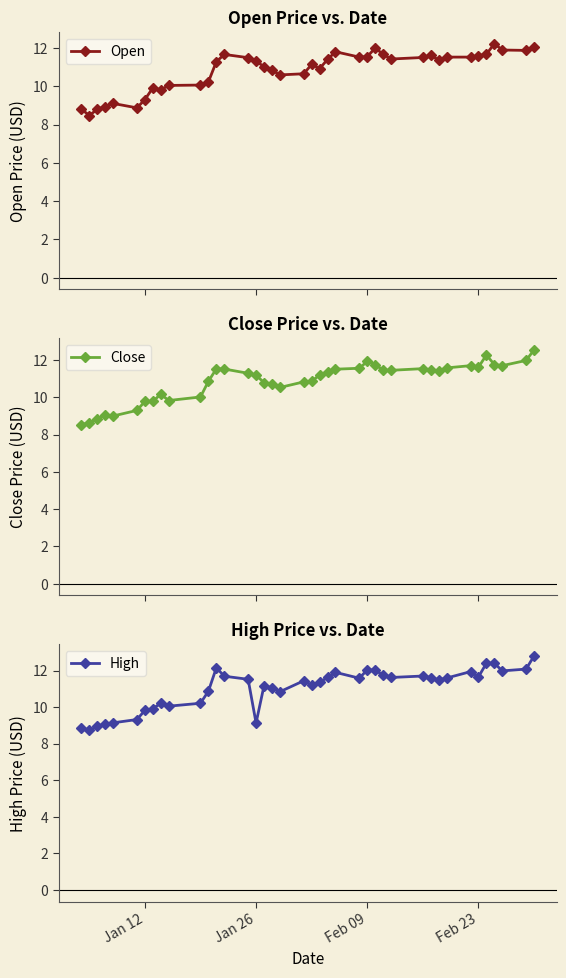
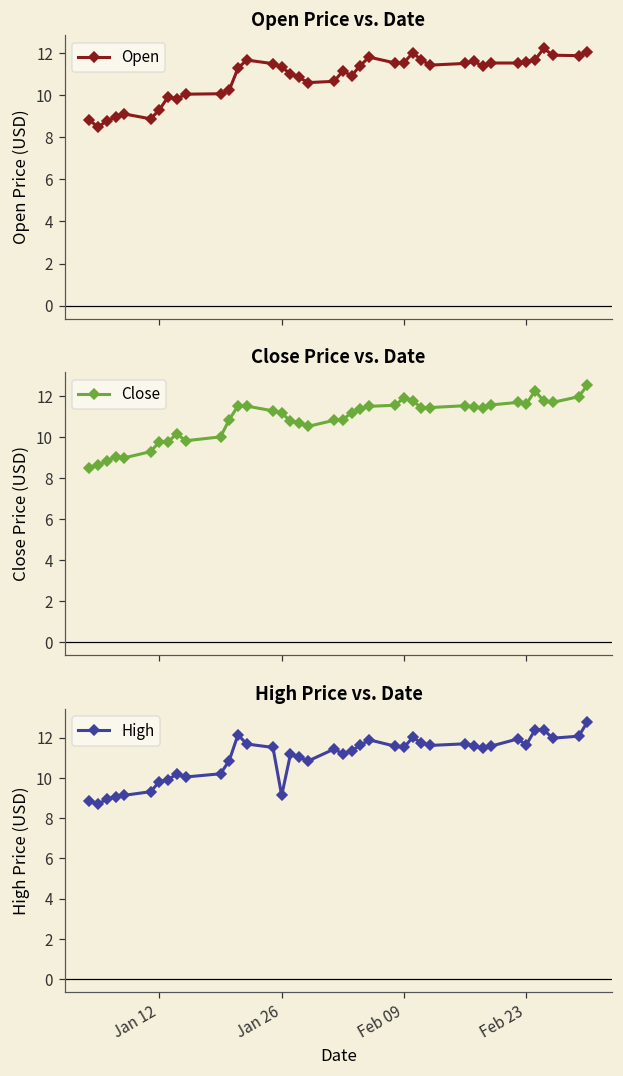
High Price vs. Date, Feb 09: 12.0 -> 11.5
